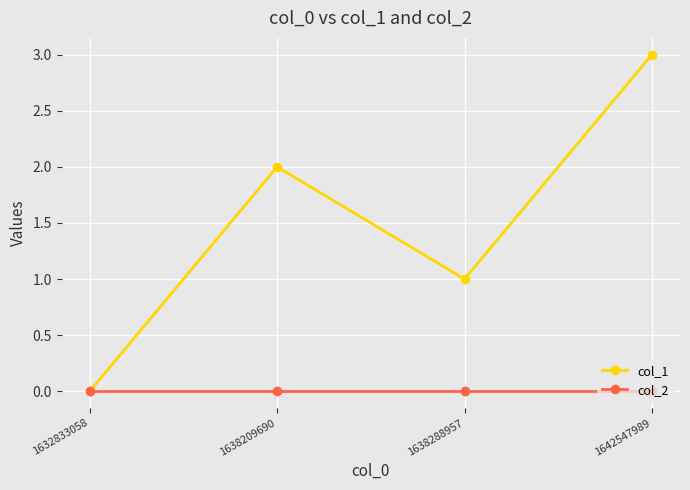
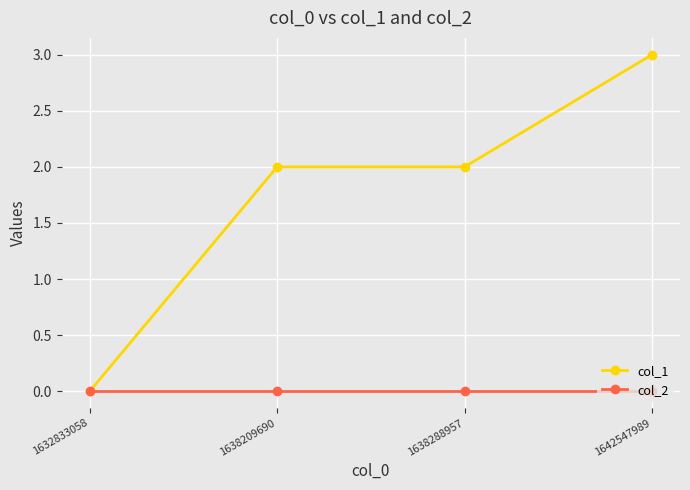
col_1, 1638288957: 1 -> 2
